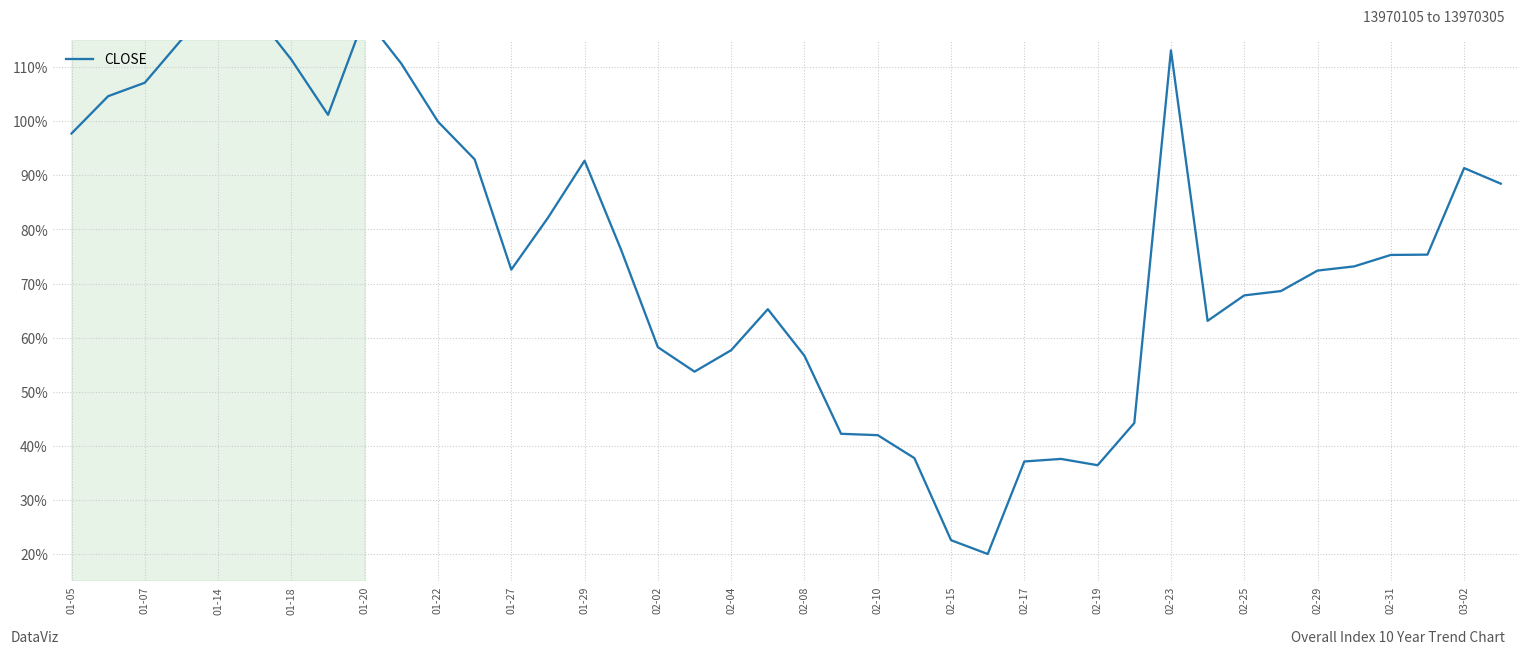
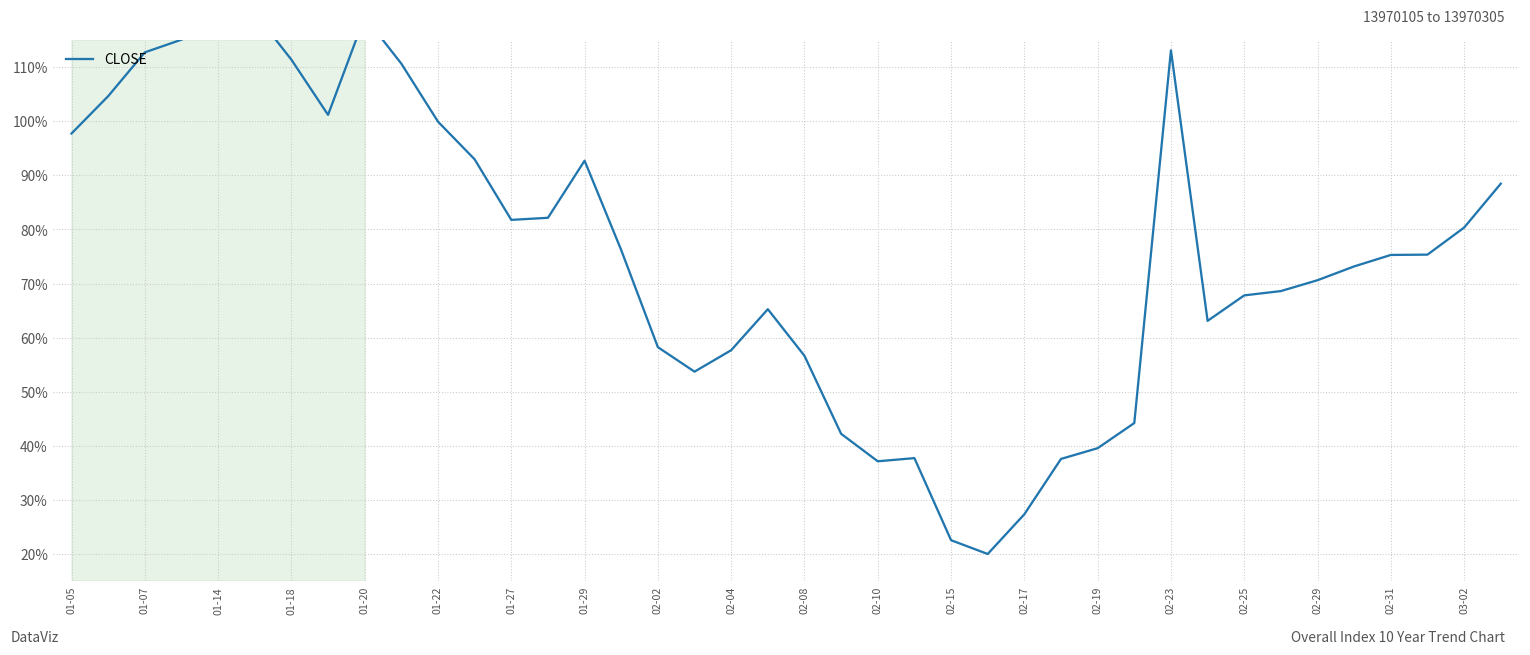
01-07: 107% -> 113%
01-27: 73% -> 82%
02-10: 42% -> 37%
02-17: 37% -> 27%
02-19: 36% -> 40%
02-29: 72% -> 71%
03-02: 91% -> 80%
